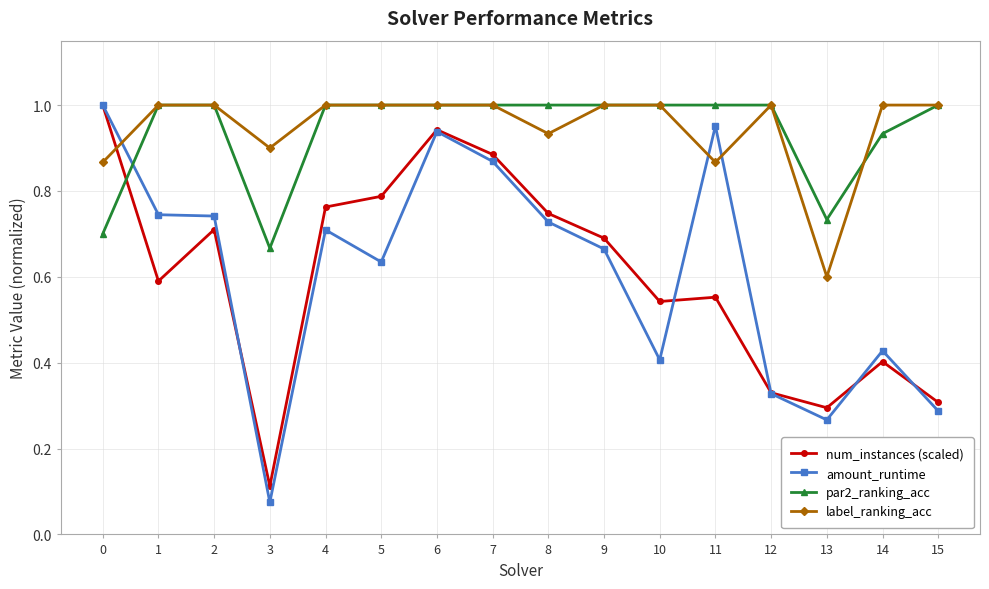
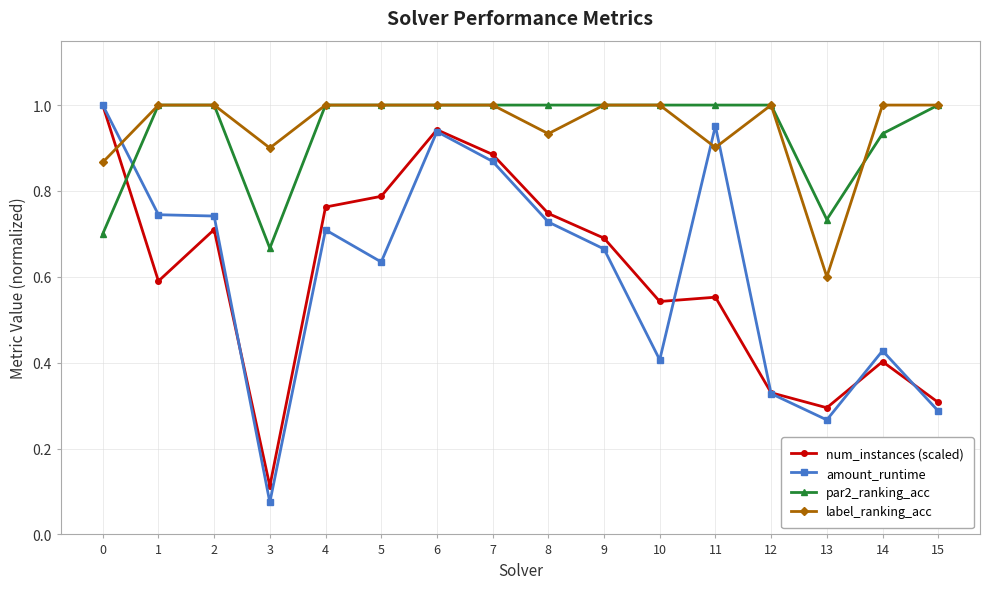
label_ranking_acc, 11: 0.87 -> 0.90
